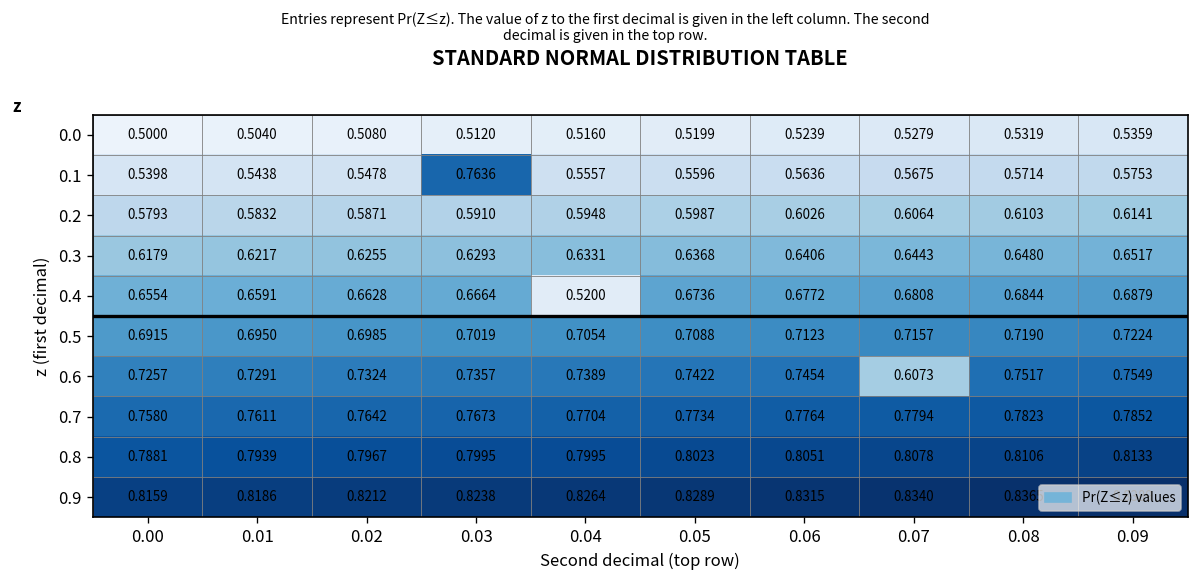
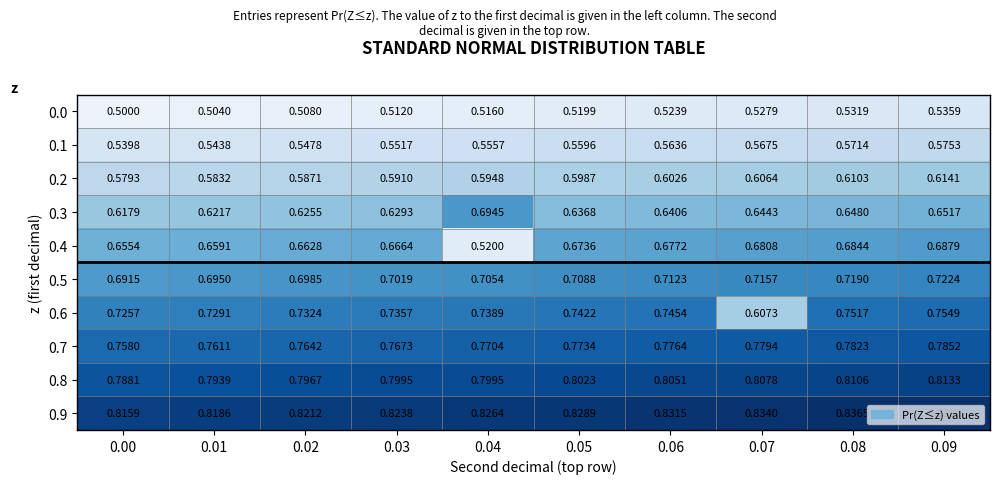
0.1, 0.03: 0.7636 -> 0.5517
0.3, 0.04: 0.6331 -> 0.6945
